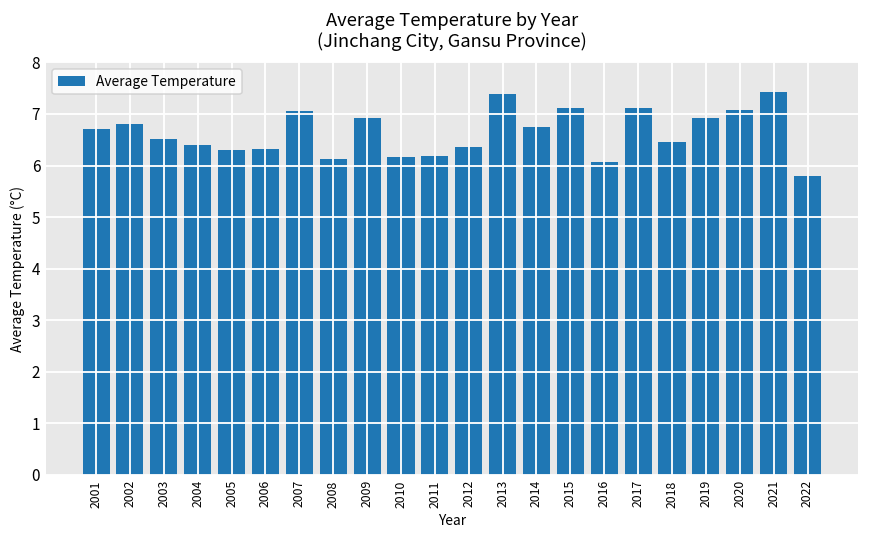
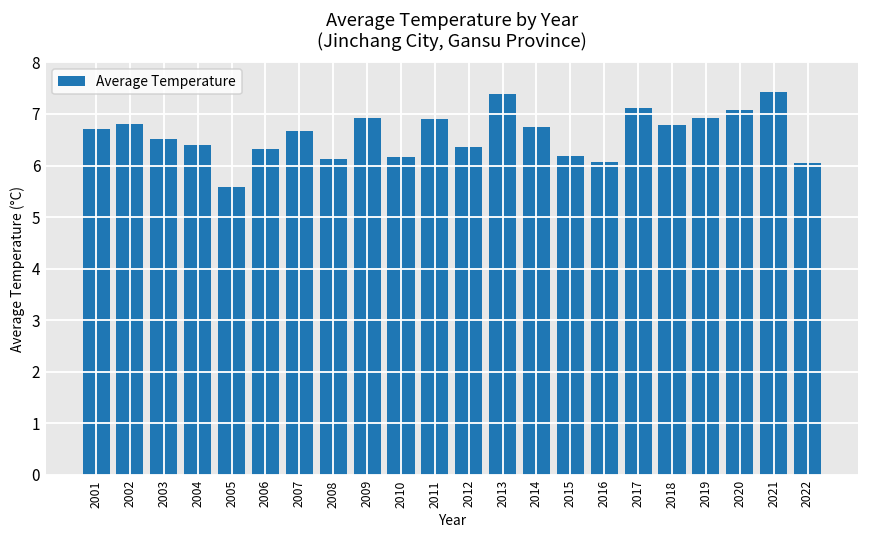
2005: 6.3 -> 5.6
2007: 7.1 -> 6.7
2011: 6.2 -> 6.9
2015: 7.1 -> 6.2
2018: 6.5 -> 6.8
2022: 5.8 -> 6.1
